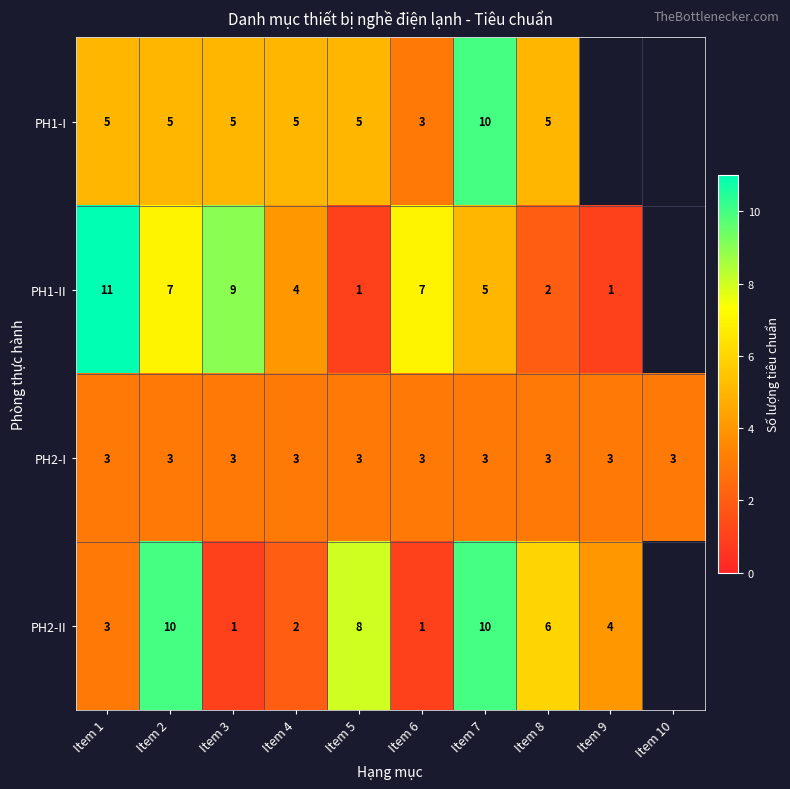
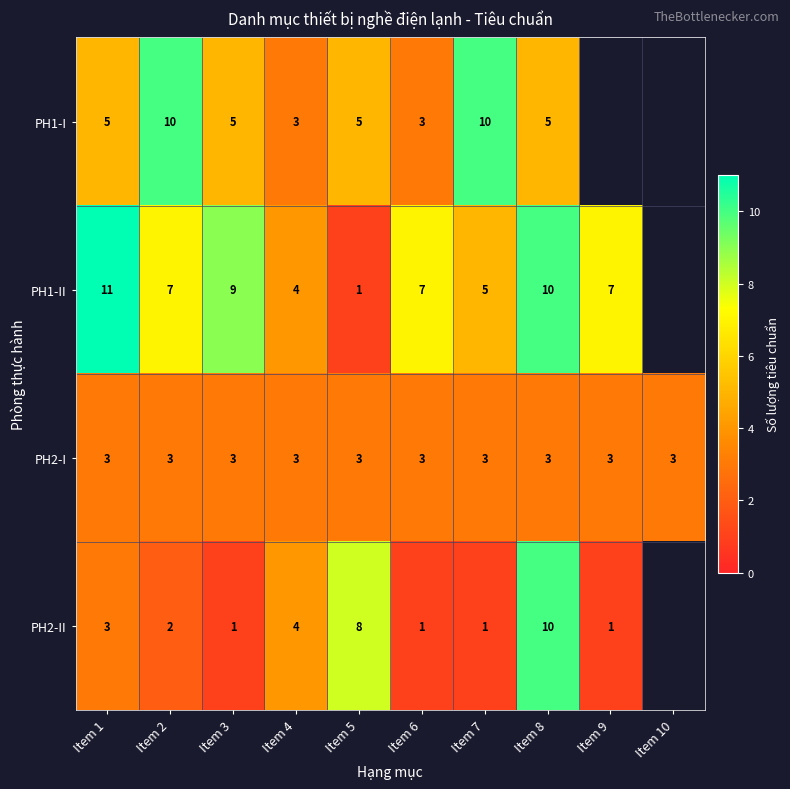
PH1-I, Item 2: 5 -> 10
PH1-I, Item 4: 5 -> 3
PH1-II, Item 8: 2 -> 10
PH1-II, Item 9: 1 -> 7
PH2-II, Item 2: 10 -> 2
PH2-II, Item 4: 2 -> 4
PH2-II, Item 7: 10 -> 1
PH2-II, Item 8: 6 -> 10
PH2-II, Item 9: 4 -> 1
